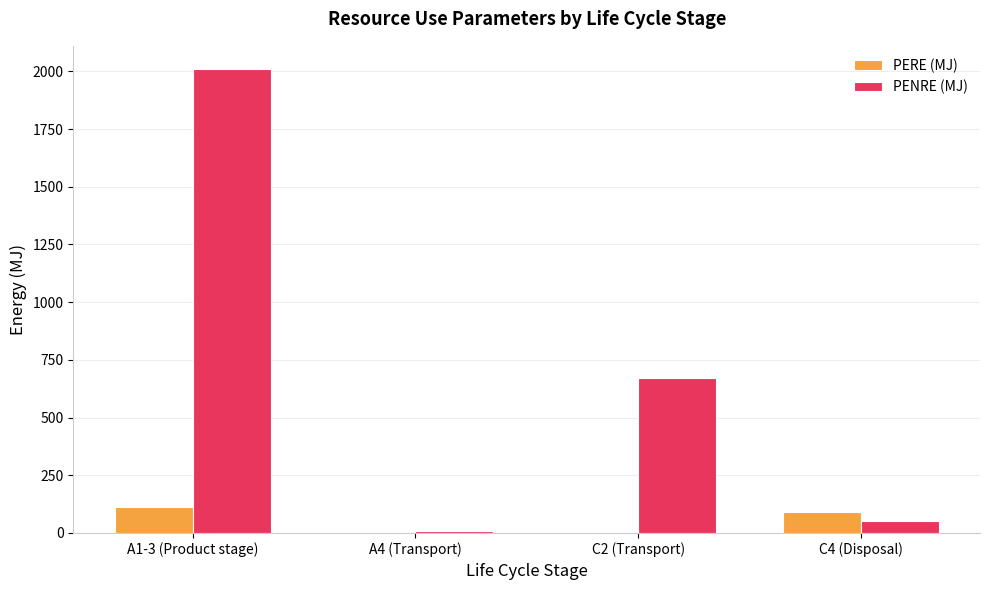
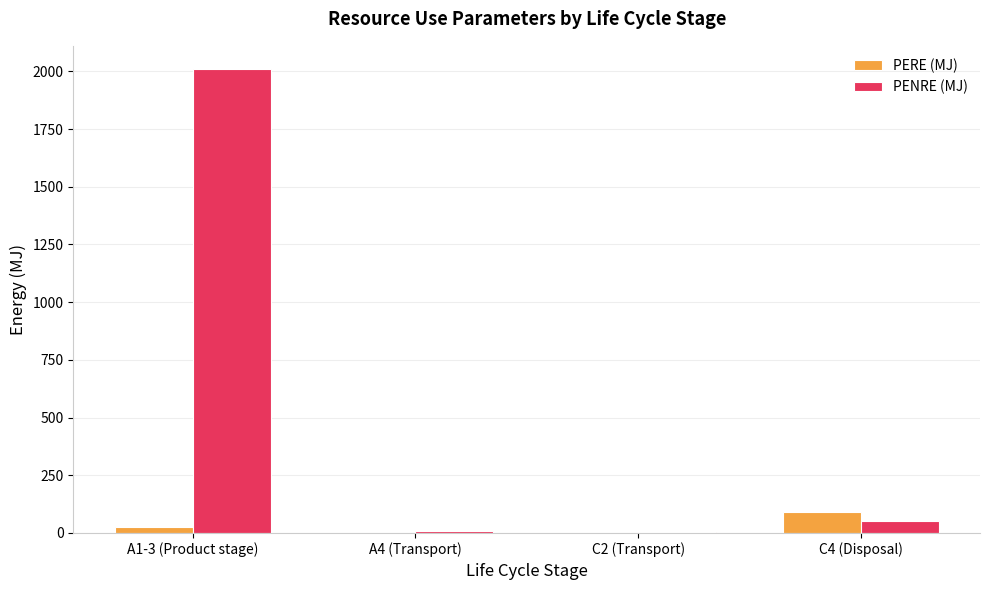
PERE (MJ), A1-3 (Product stage): 110 -> 20
PENRE (MJ), C2 (Transport): 670 -> 0
